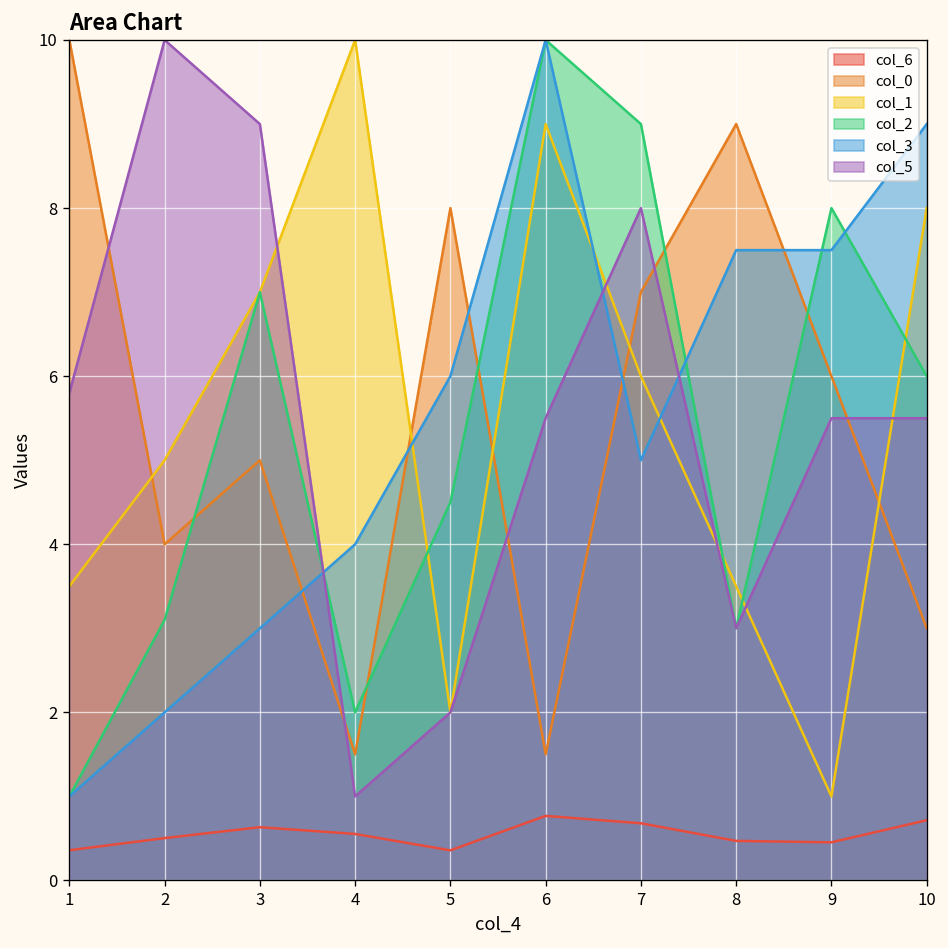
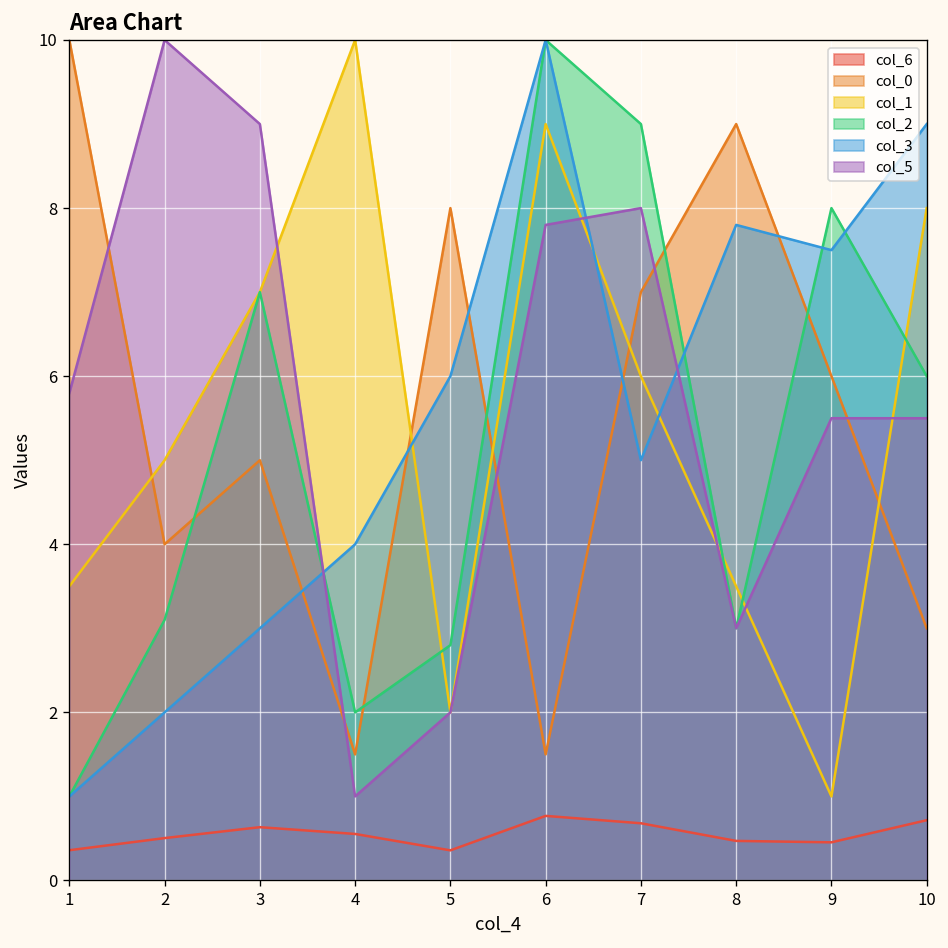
col_2, 5: 4.5 -> 2.8
col_5, 6: 5.5 -> 7.8
col_3, 8: 7.5 -> 7.8
